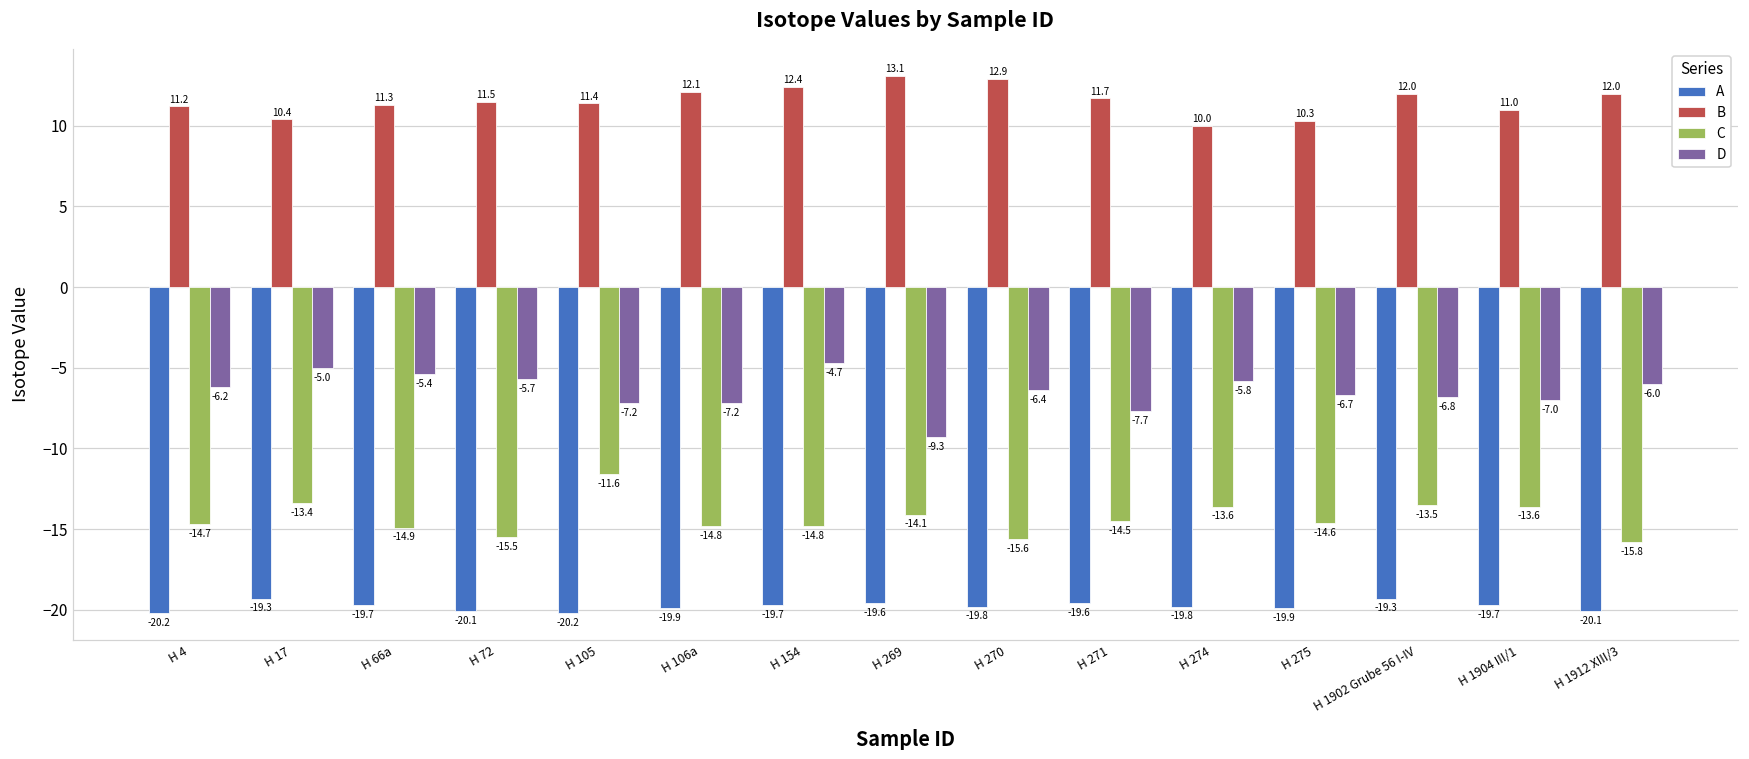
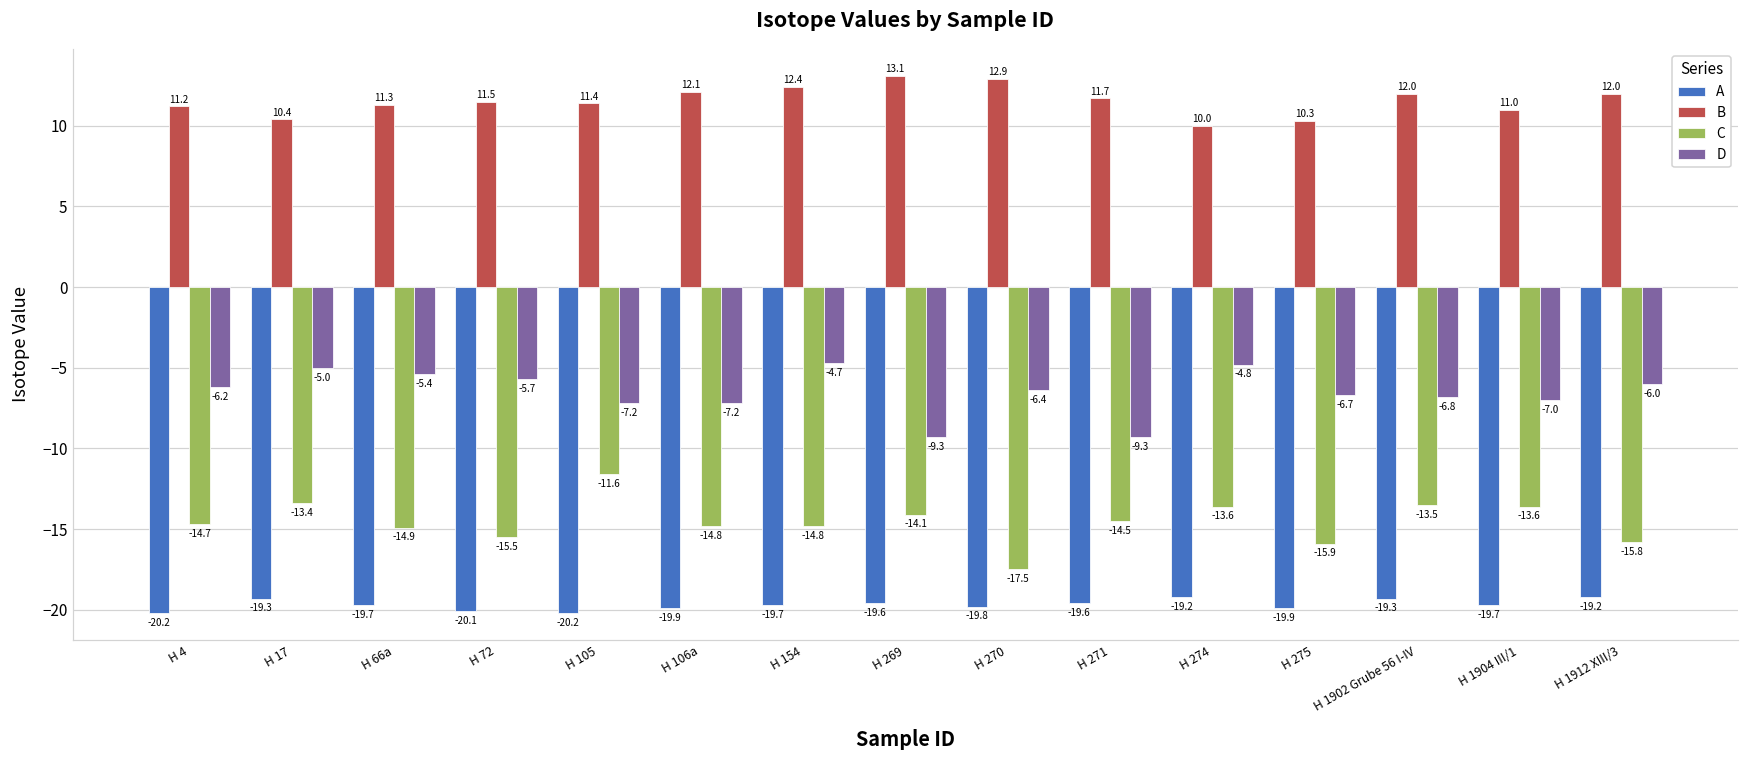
C, H 270: -15.6 -> -17.5
D, H 271: -7.7 -> -9.3
A, H 274: -19.8 -> -19.2
D, H 274: -5.8 -> -4.8
C, H 275: -14.6 -> -15.9
A, H 1912 XIII/3: -20.1 -> -19.2
